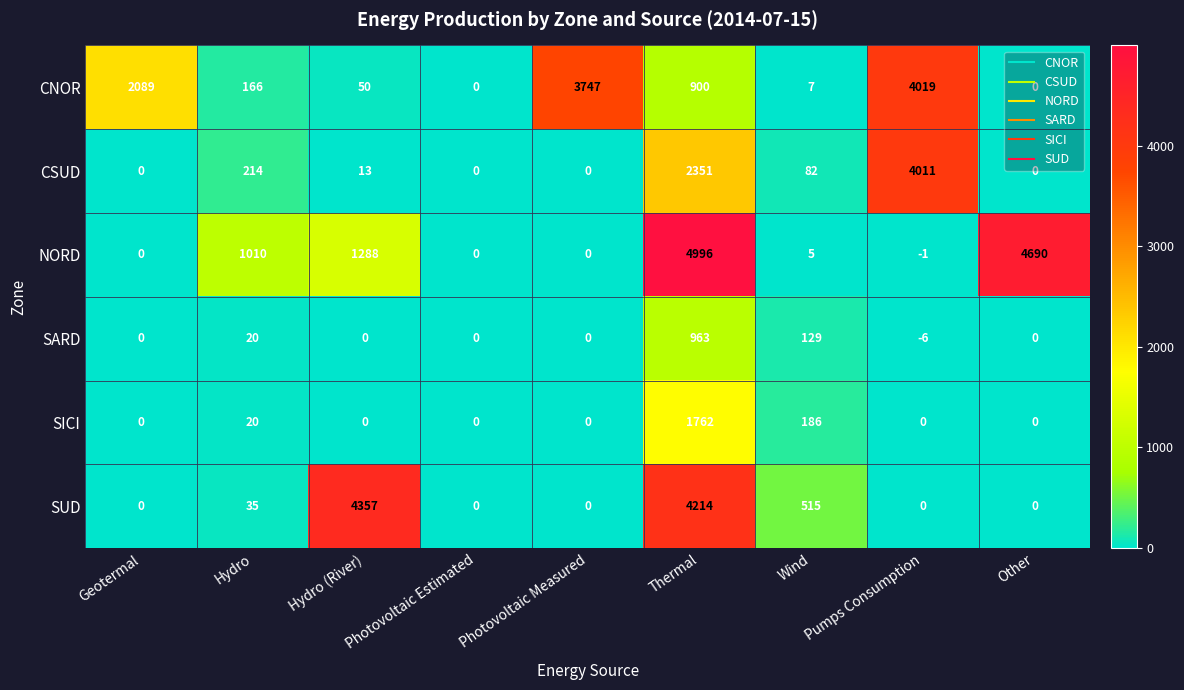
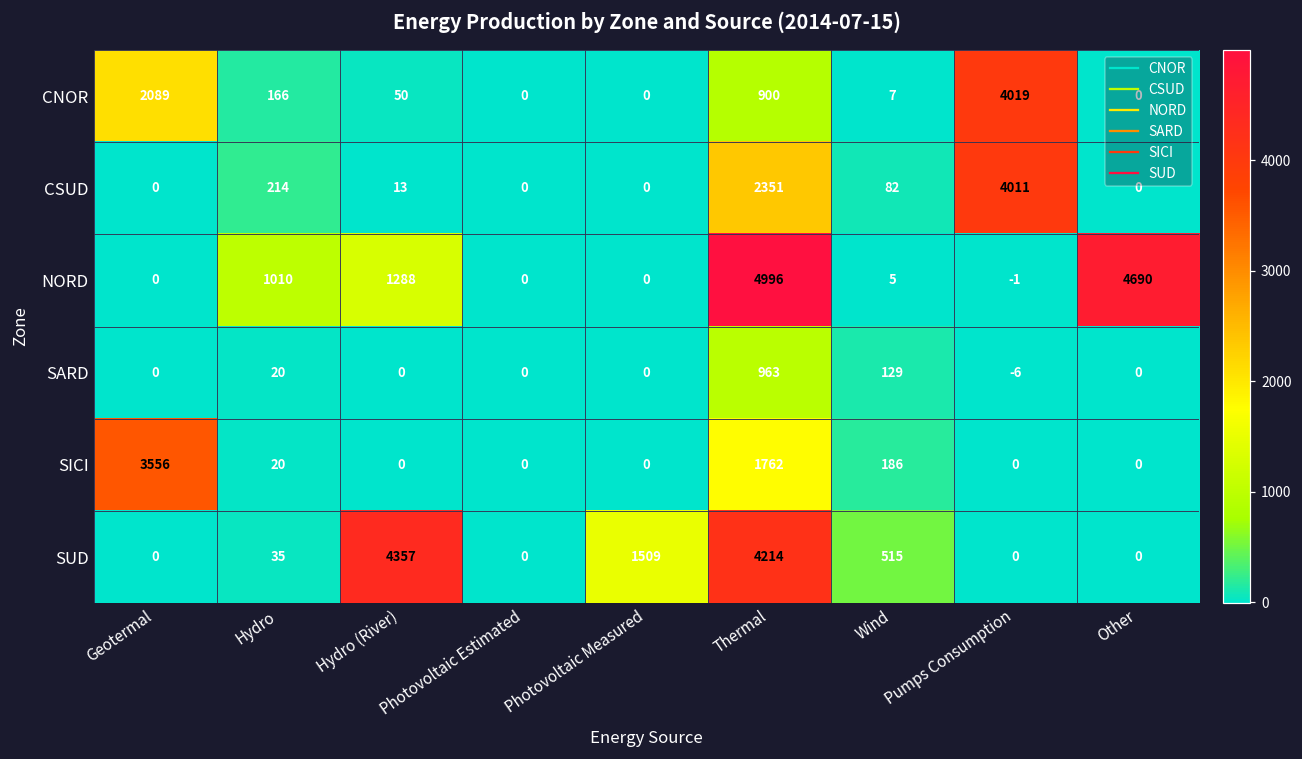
CNOR, Photovoltaic Measured: 3747 -> 0
SICI, Geotermal: 0 -> 3556
SUD, Photovoltaic Measured: 0 -> 1509
